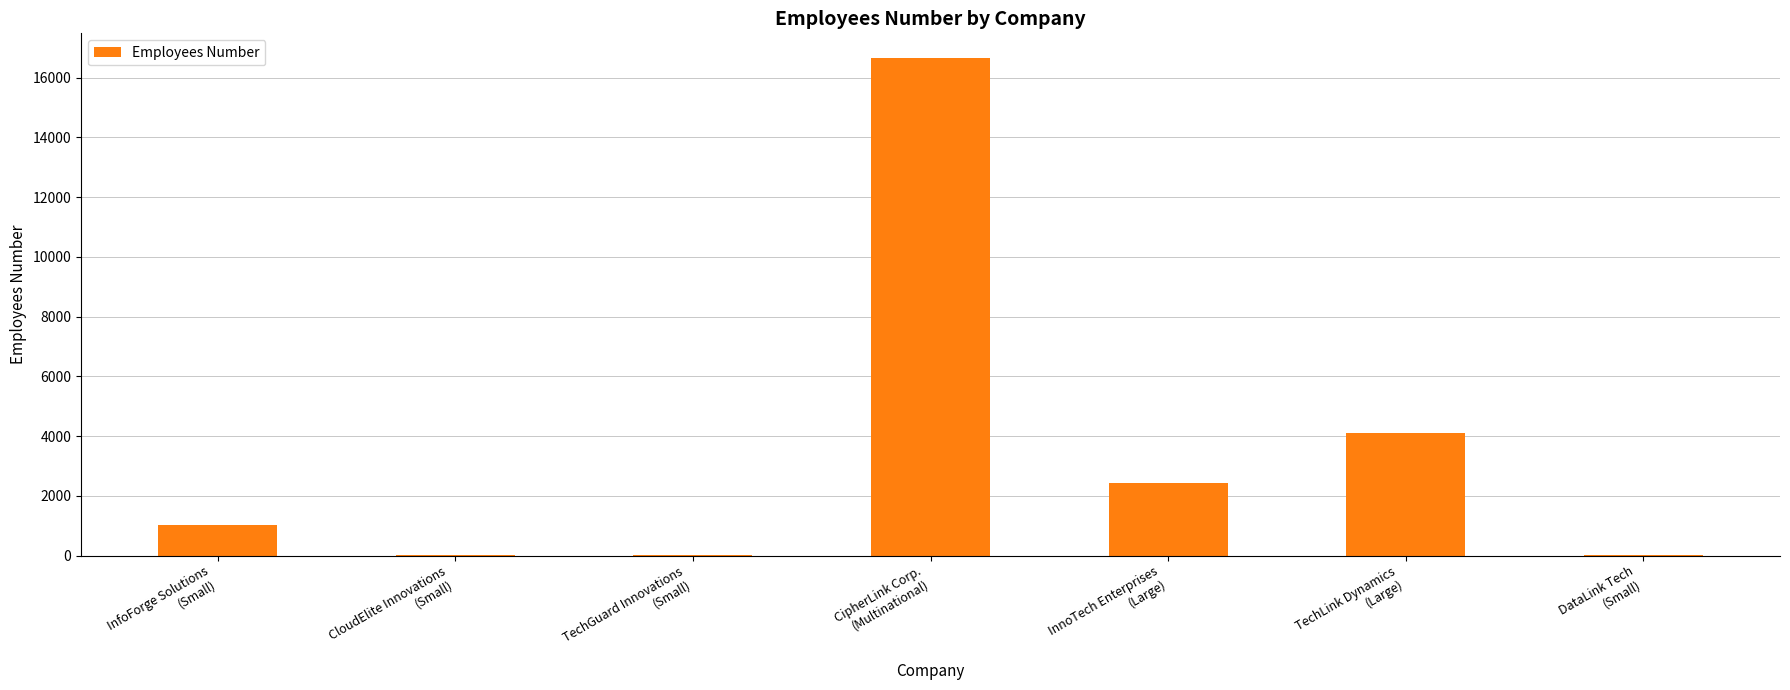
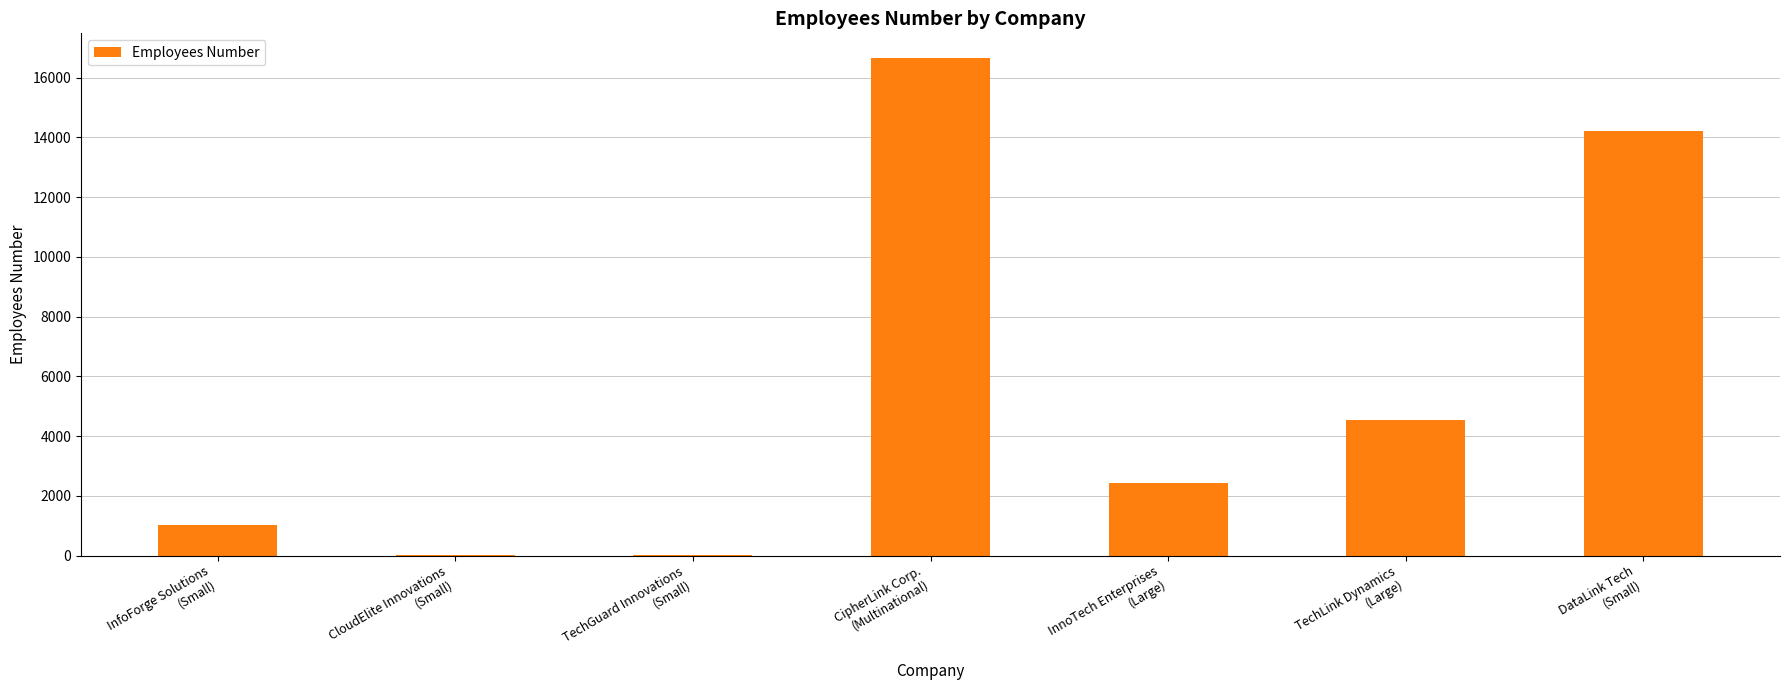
TechLink Dynamics (Large): 4100 -> 4500
DataLink Tech (Small): 0 -> 14200
